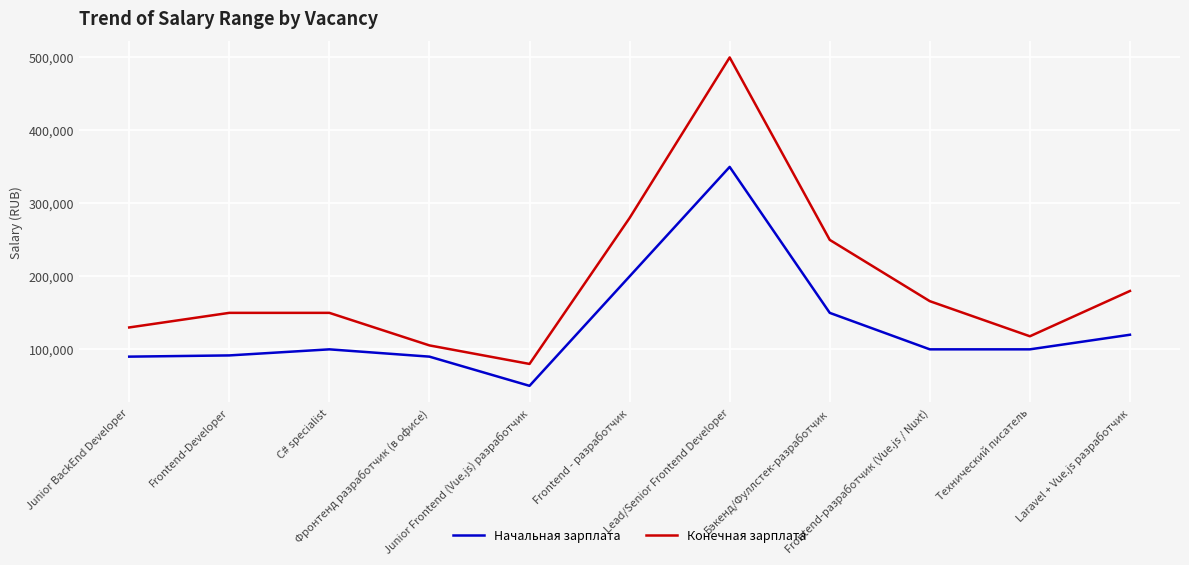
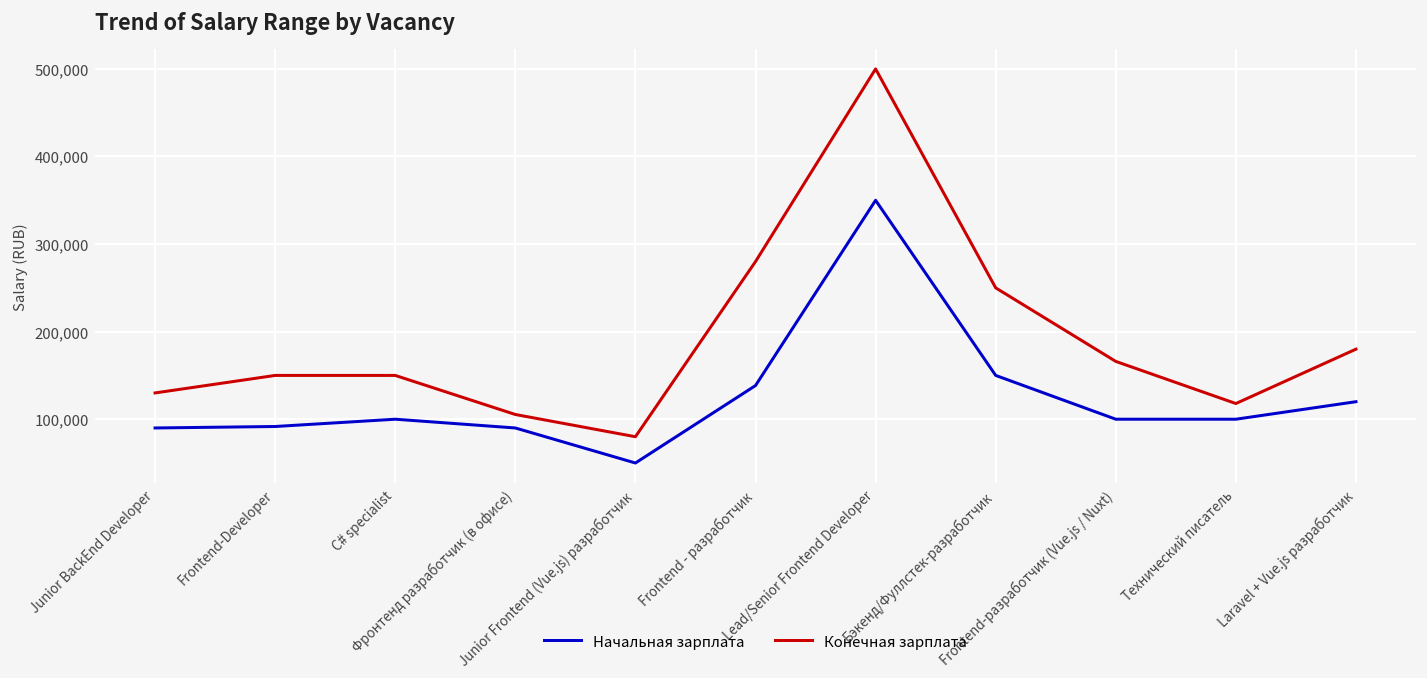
Начальная зарплата, Frontend - разработчик: 200,000 -> 140,000
